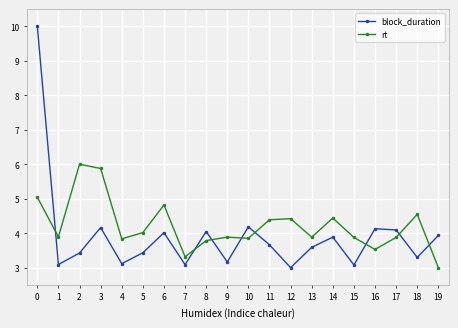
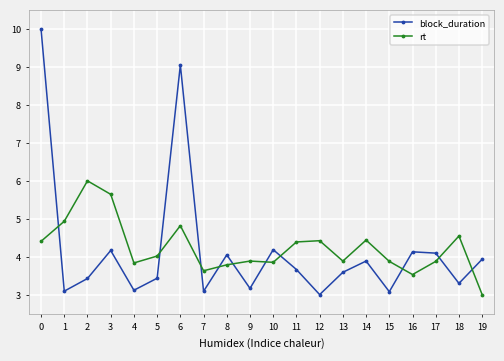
rt, 0: 5.0 -> 4.4
rt, 1: 3.9 -> 4.9
rt, 3: 5.9 -> 5.6
block_duration, 6: 4.0 -> 9.1
rt, 7: 3.3 -> 3.6
